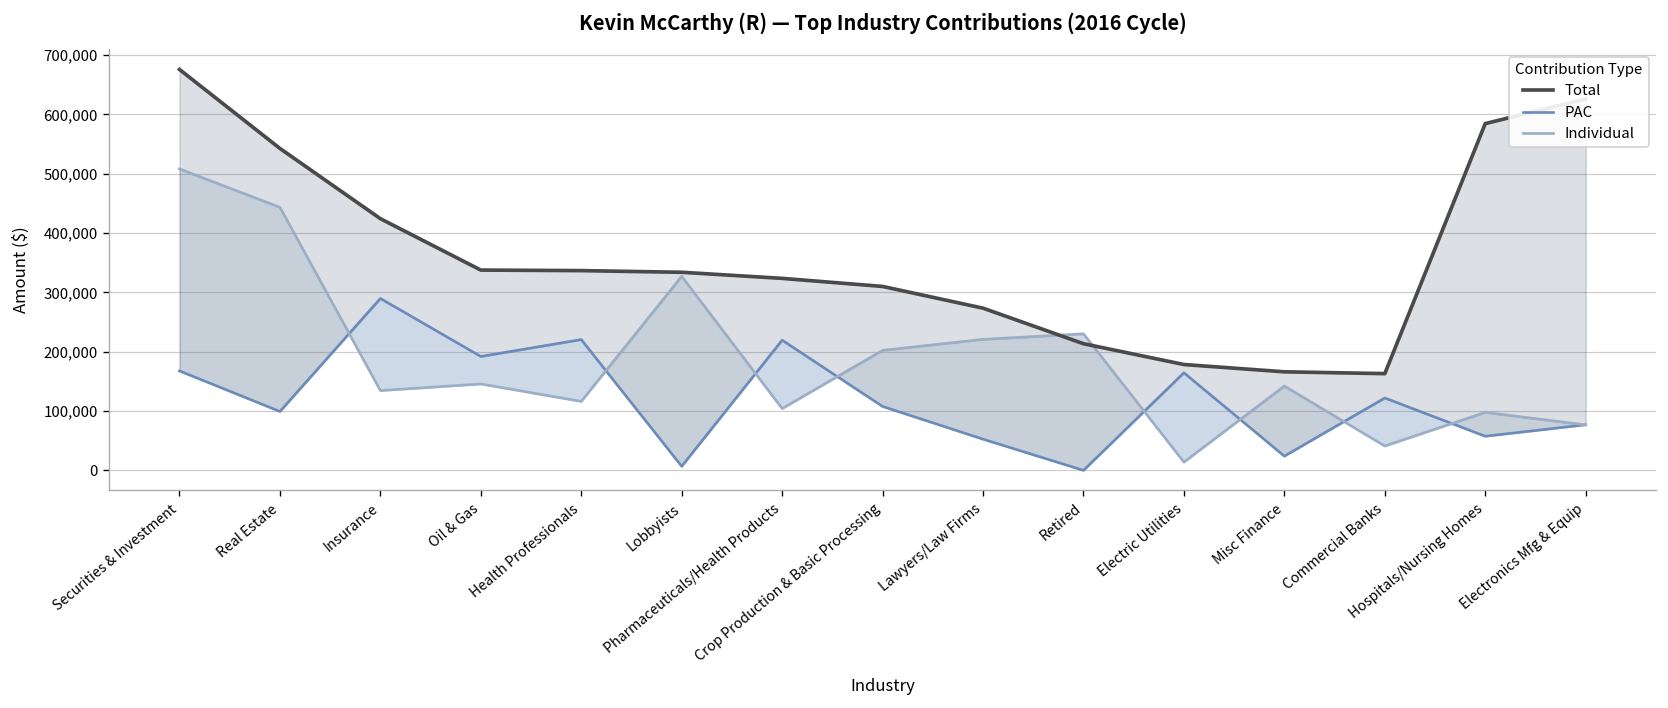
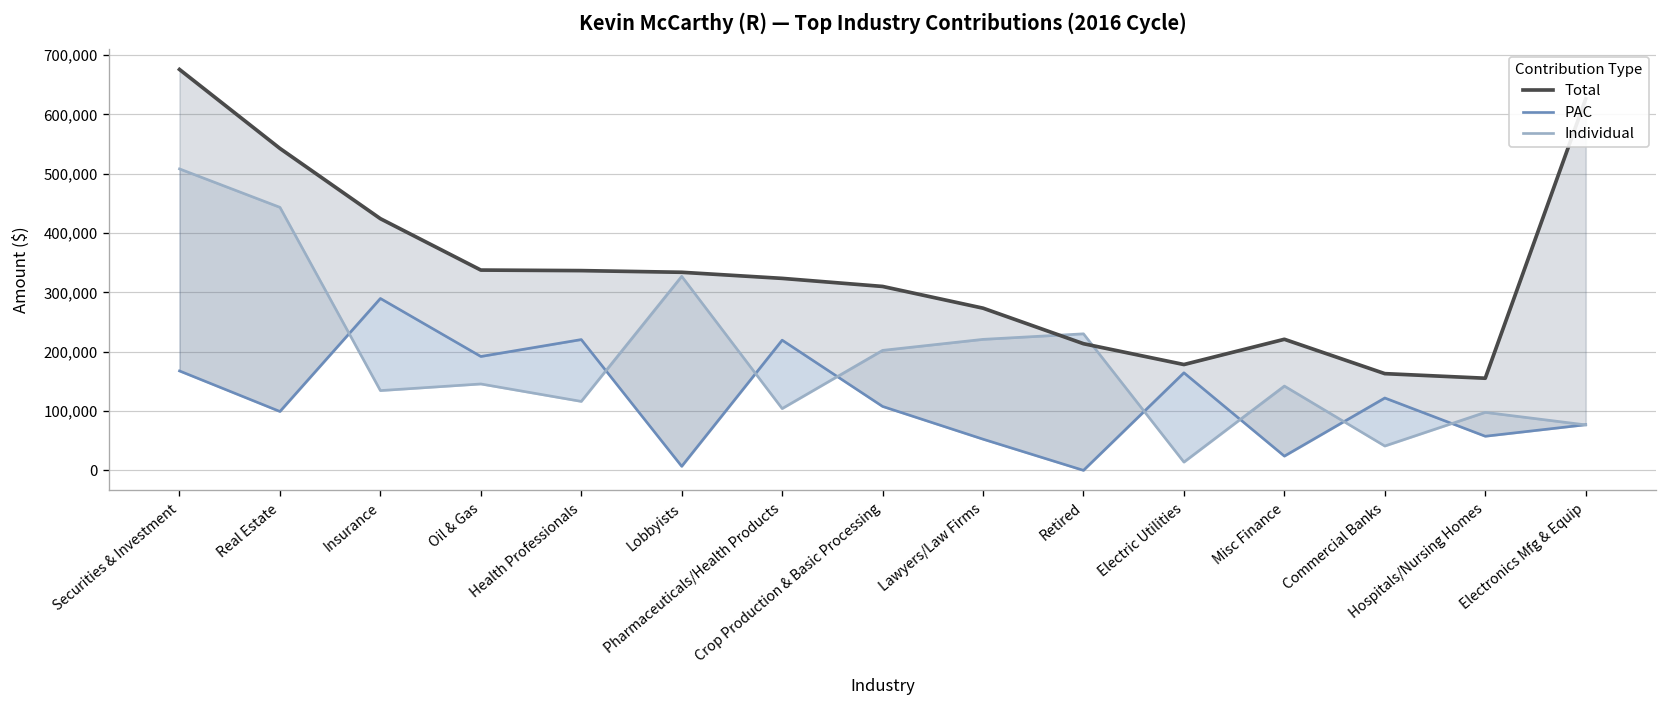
Total, Misc Finance: 170,000 -> 220,000
Total, Hospitals/Nursing Homes: 580,000 -> 160,000
